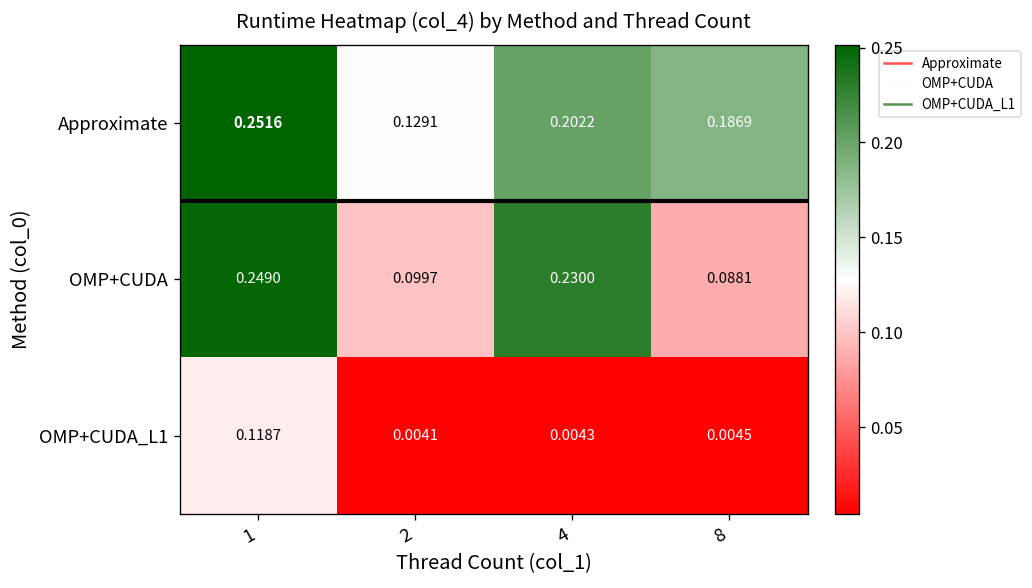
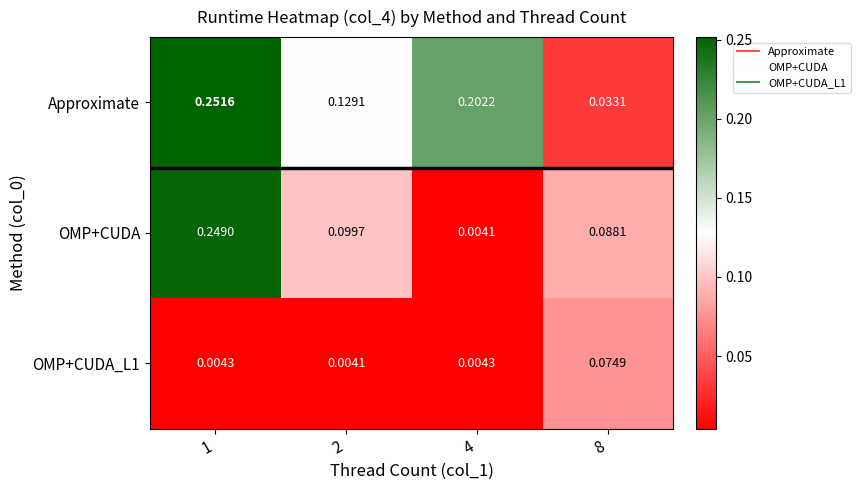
Approximate, 8: 0.1869 -> 0.0331
OMP+CUDA, 4: 0.2300 -> 0.0041
OMP+CUDA_L1, 1: 0.1187 -> 0.0043
OMP+CUDA_L1, 8: 0.0045 -> 0.0749
